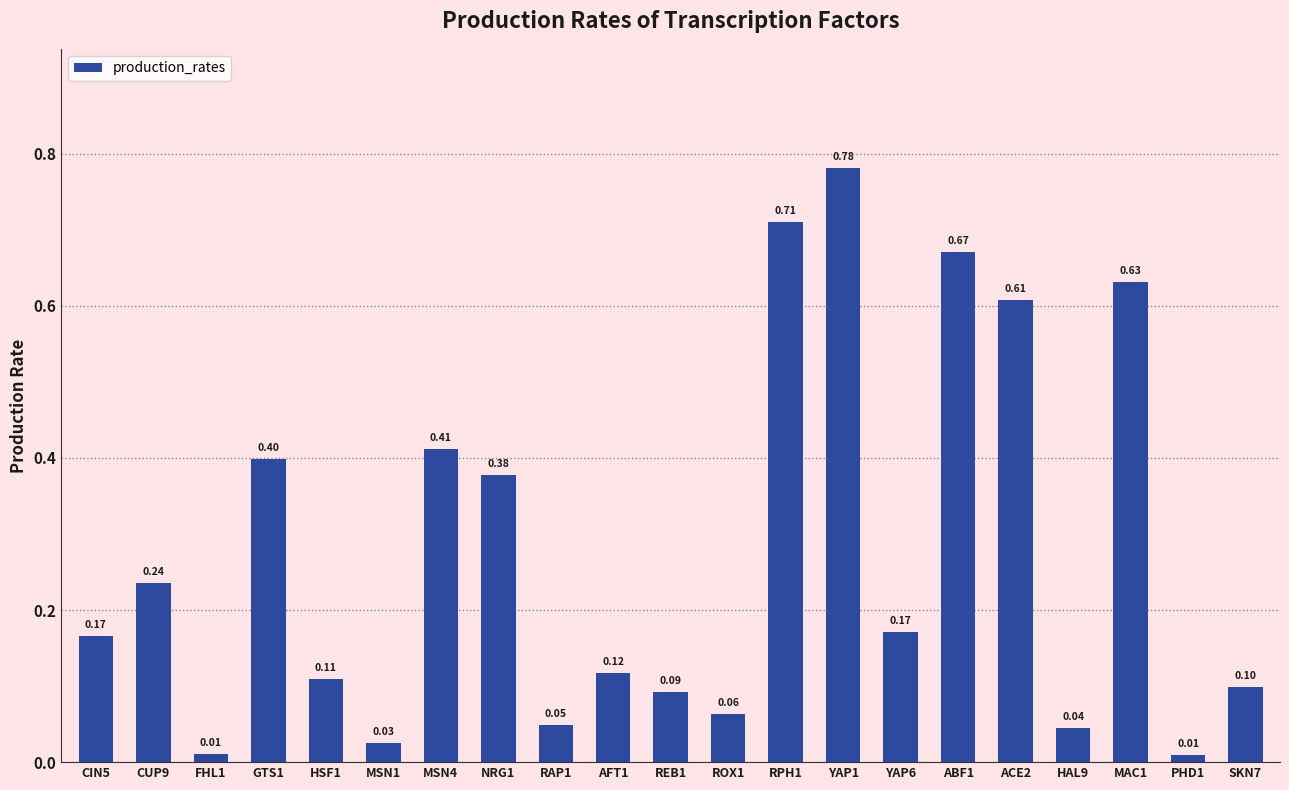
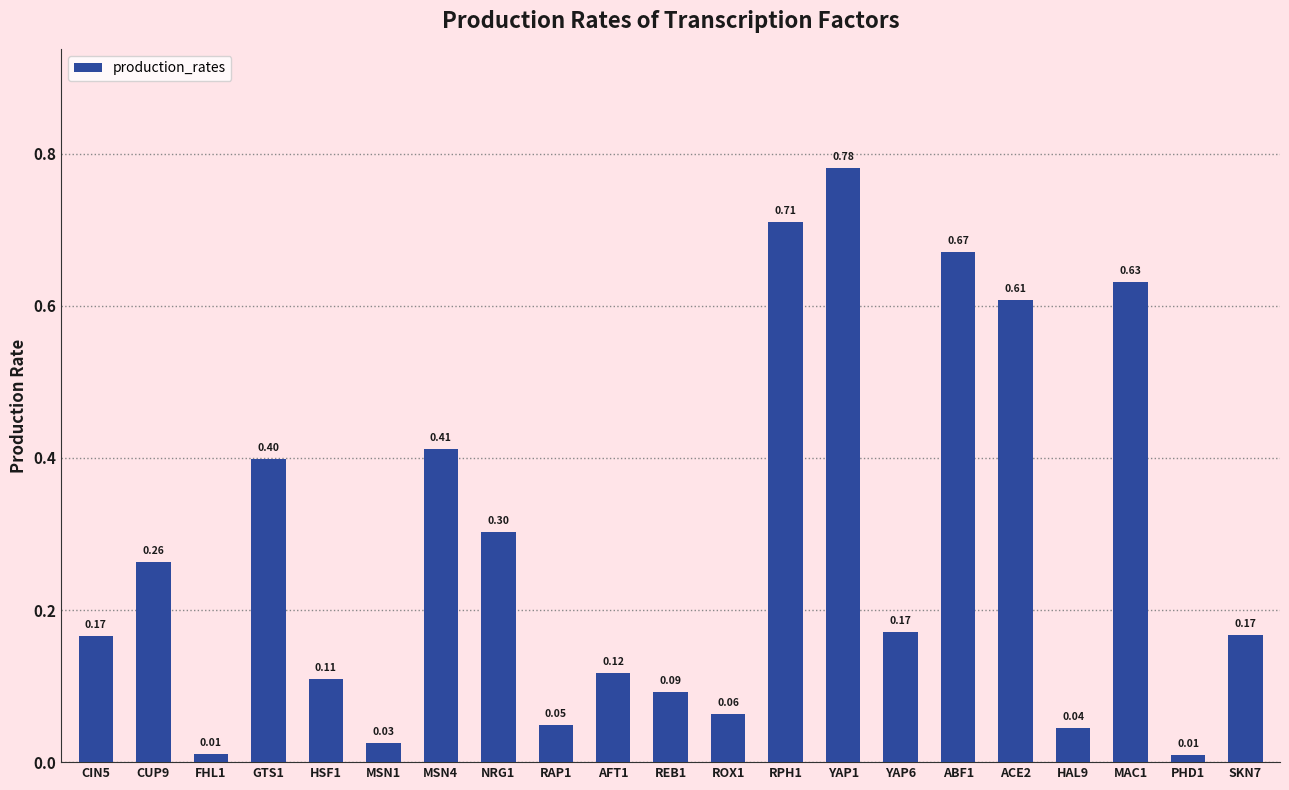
CUP9: 0.24 -> 0.26
NRG1: 0.38 -> 0.30
SKN7: 0.10 -> 0.17
